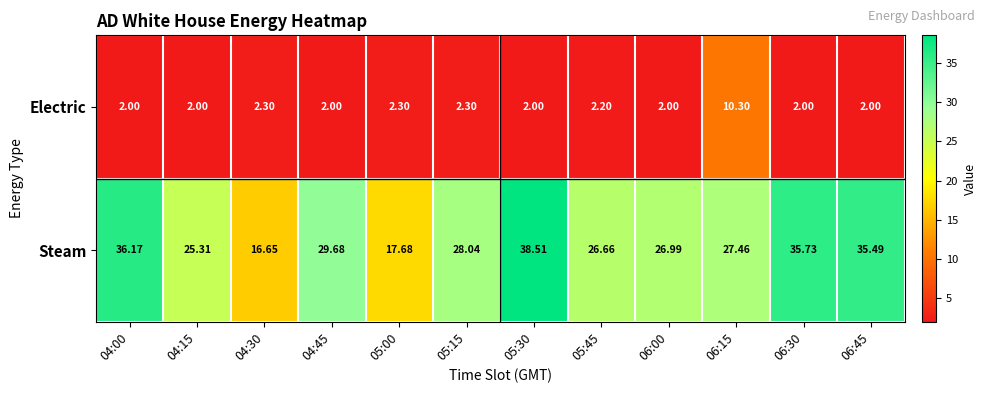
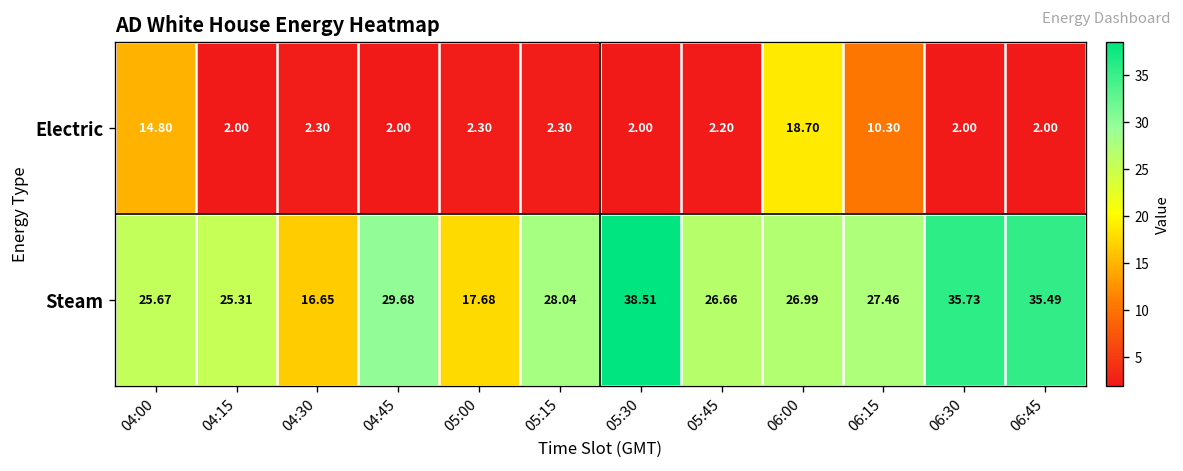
Electric, 04:00: 2.00 -> 14.80
Electric, 06:00: 2.00 -> 18.70
Steam, 04:00: 36.17 -> 25.67
